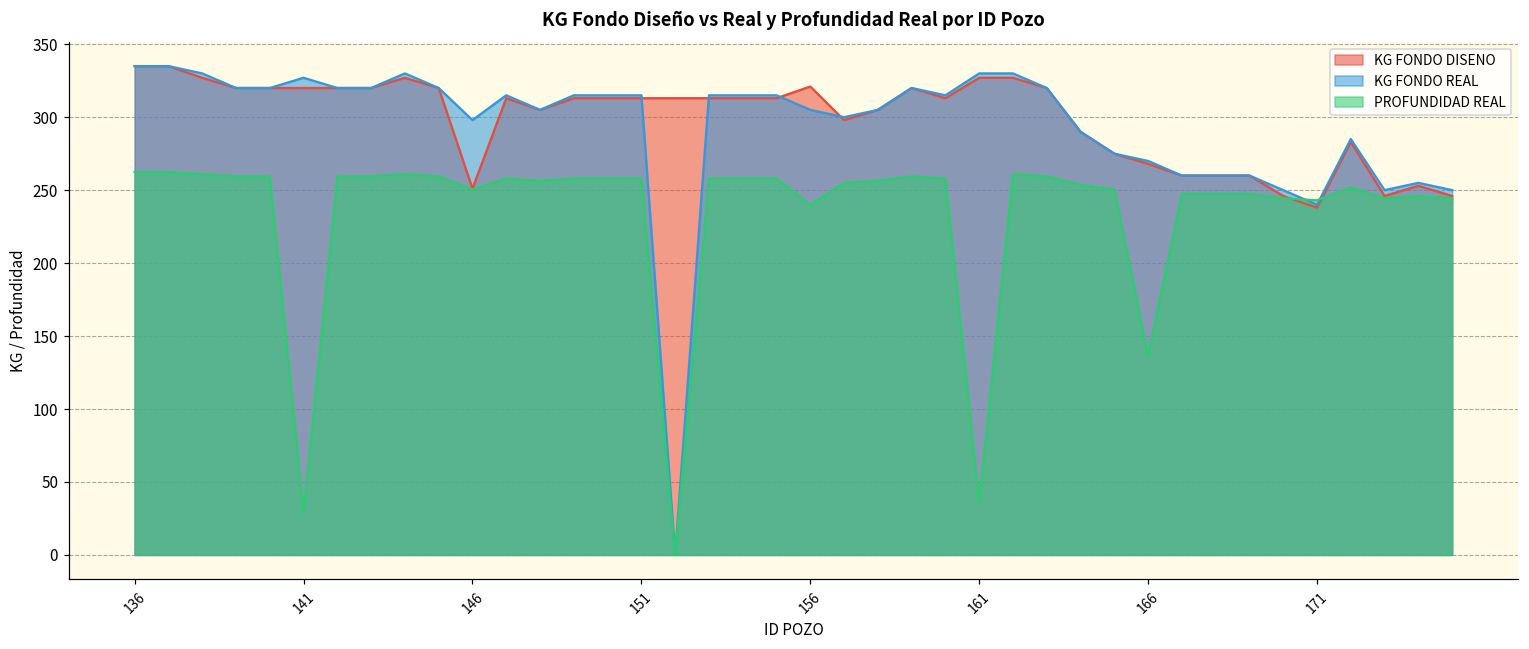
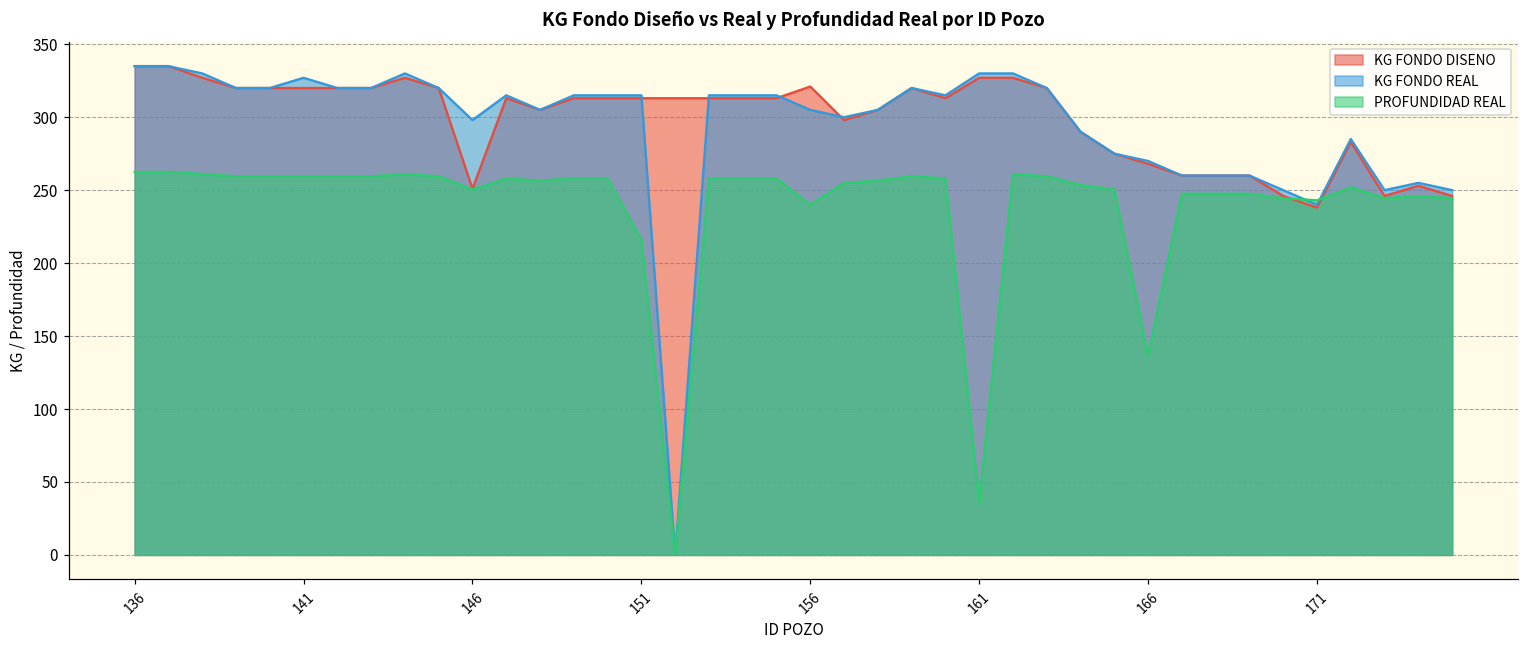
PROFUNDIDAD REAL, 141: 29 -> 260
PROFUNDIDAD REAL, 151: 258 -> 216
